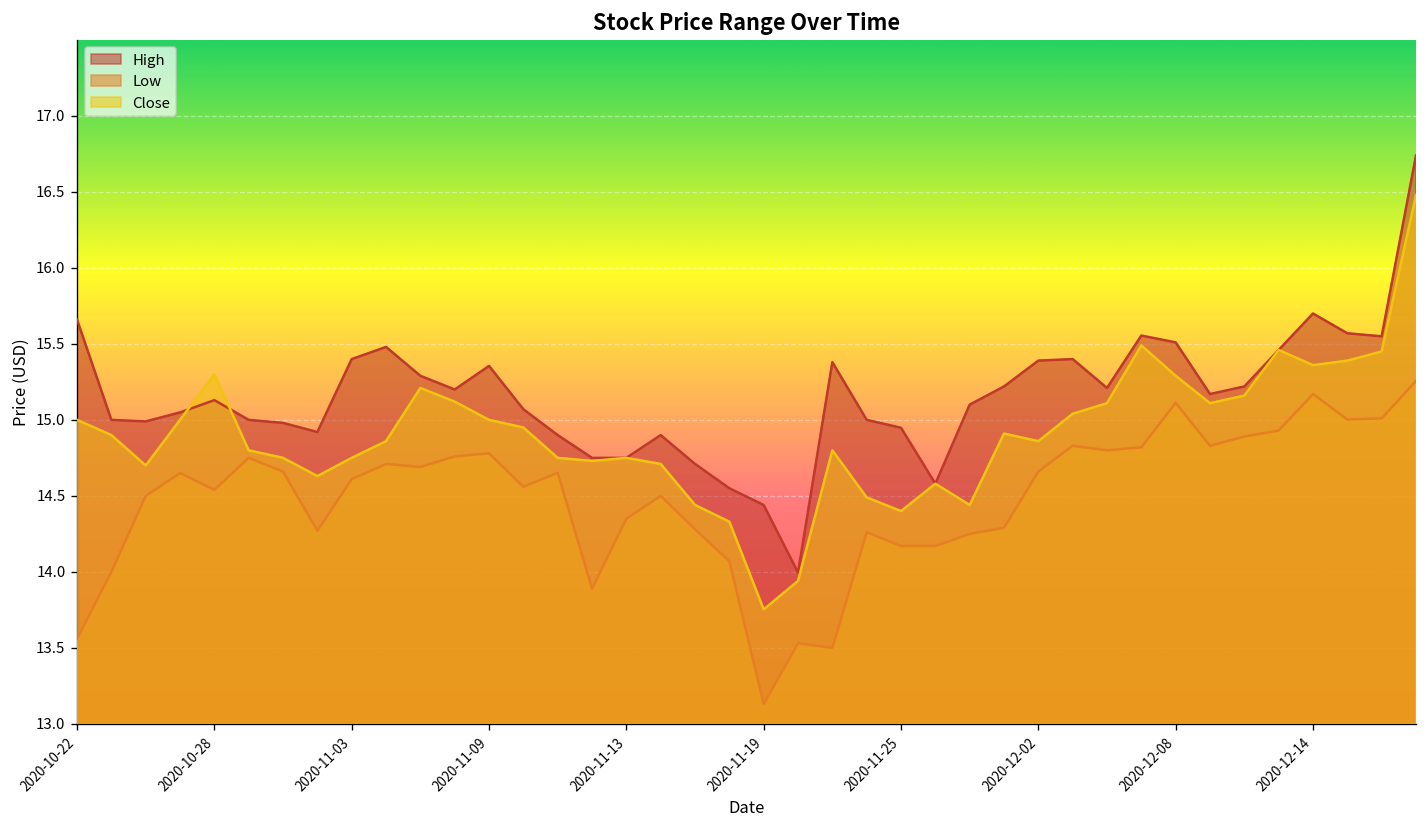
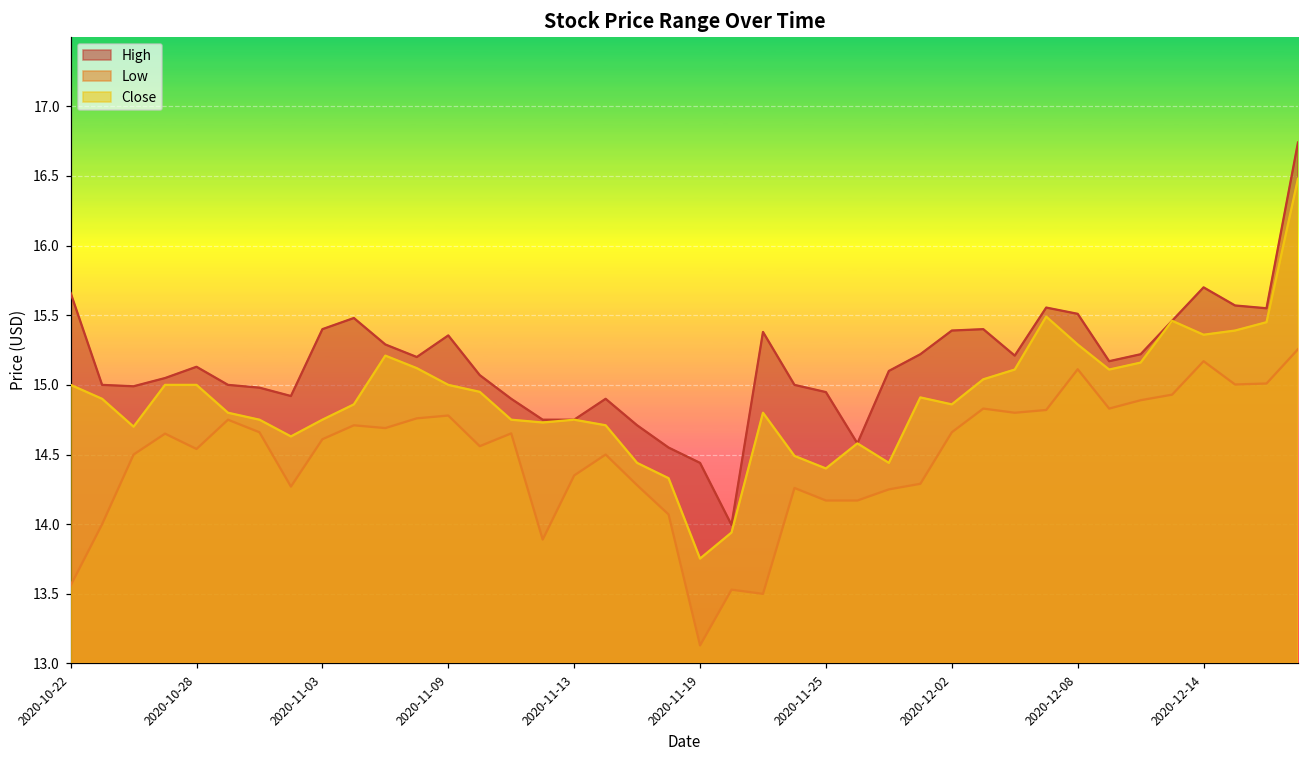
Close, 2020-10-28: 15.3 -> 15.0
